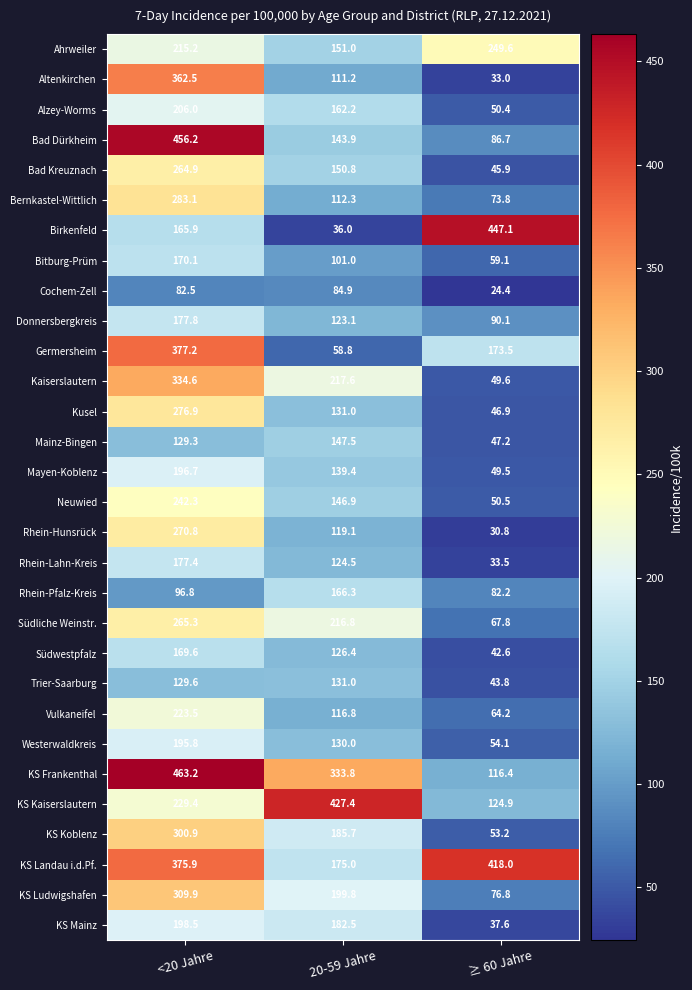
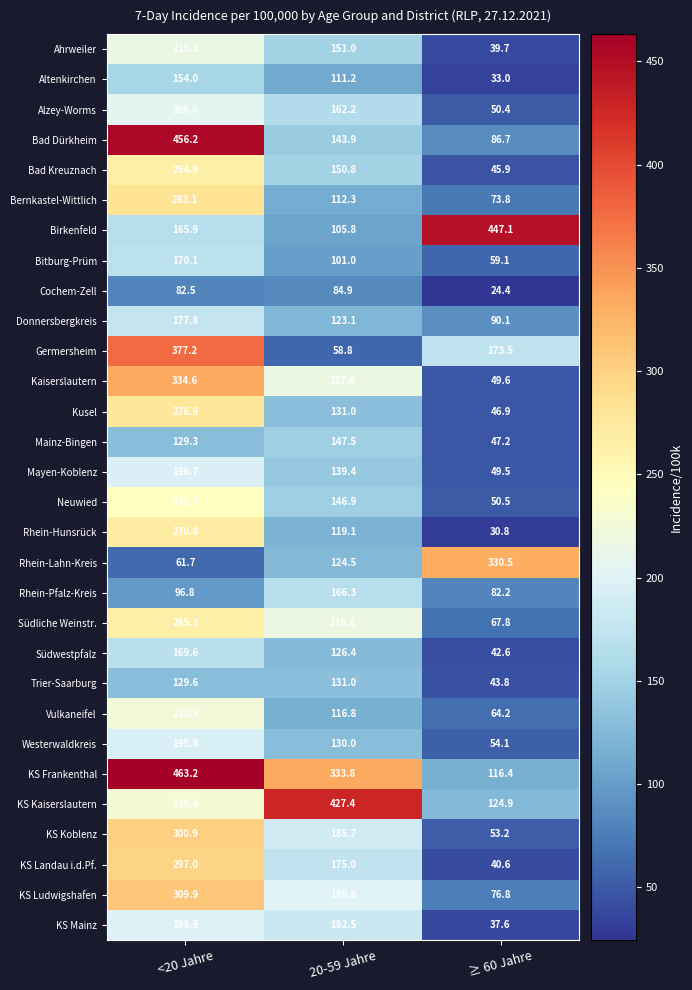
Ahrweiler, ≥ 60 Jahre: 249.6 -> 39.7
Altenkirchen, <20 Jahre: 362.5 -> 154.0
Birkenfeld, 20-59 Jahre: 36.0 -> 105.8
Rhein-Lahn-Kreis, <20 Jahre: 177.4 -> 61.7
Rhein-Lahn-Kreis, ≥ 60 Jahre: 33.5 -> 330.5
KS Landau i.d.Pf., <20 Jahre: 375.9 -> 297.0
KS Landau i.d.Pf., ≥ 60 Jahre: 418.0 -> 40.6
